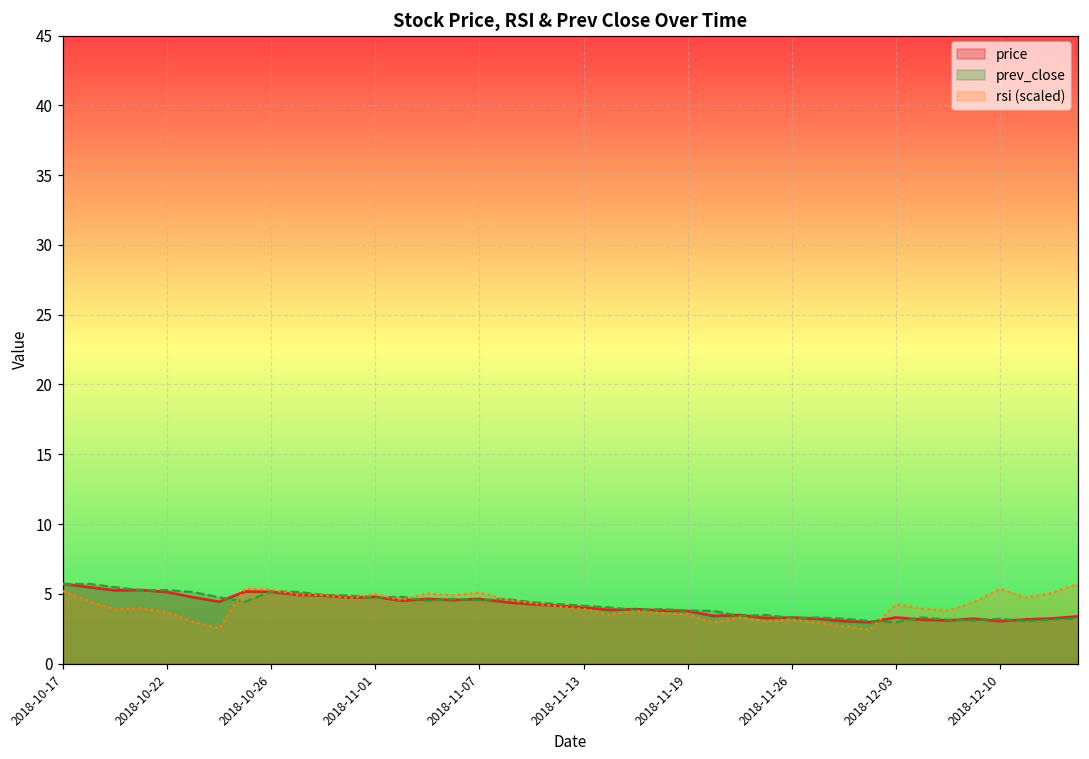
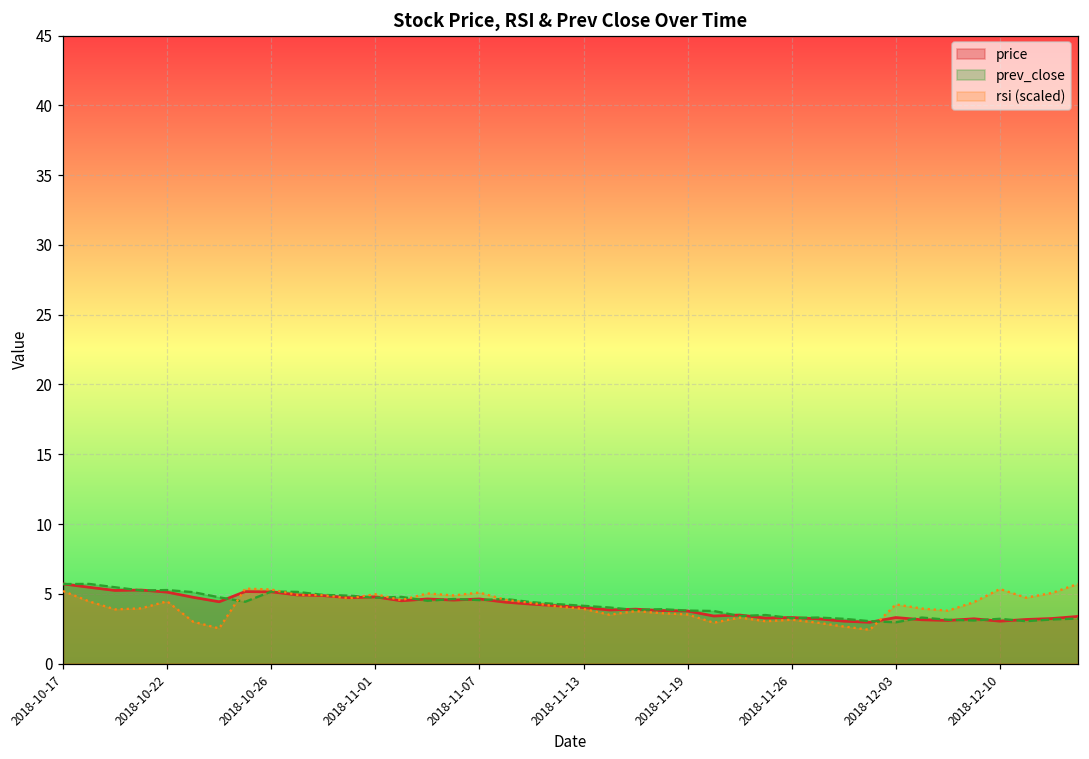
rsi (scaled), 2018-10-22: 3.7 -> 4.5
